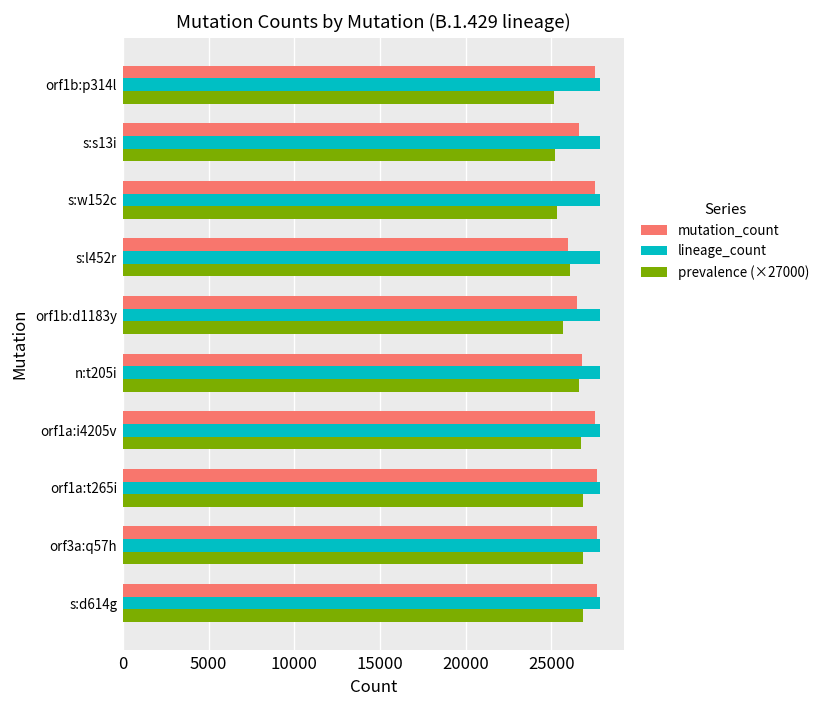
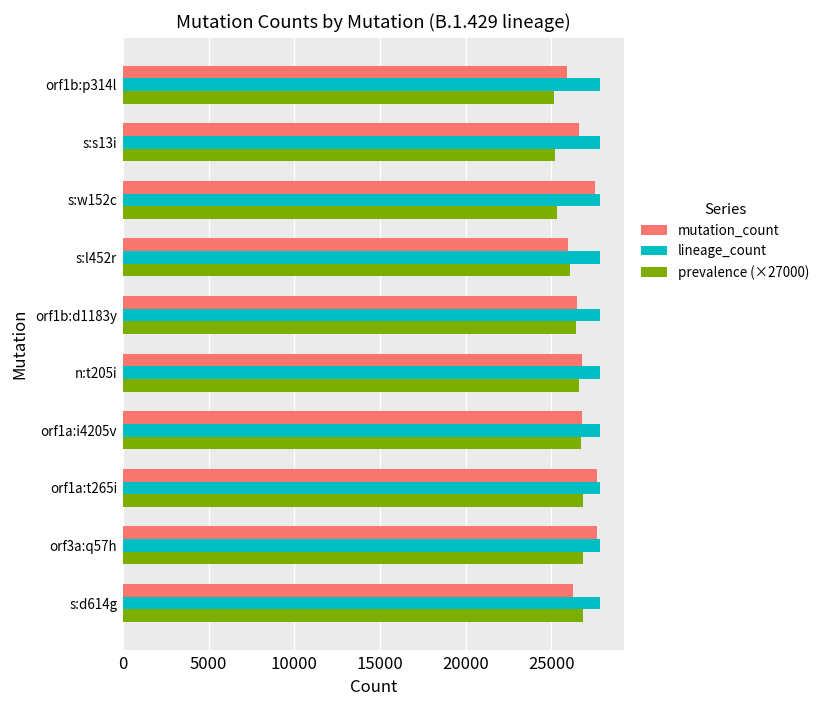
mutation_count, orf1b:p314l: 27600 -> 25900
prevalence (×27000), orf1b:d1183y: 25700 -> 26400
mutation_count, orf1a:i4205v: 27500 -> 26800
mutation_count, s:d614g: 27700 -> 26200
